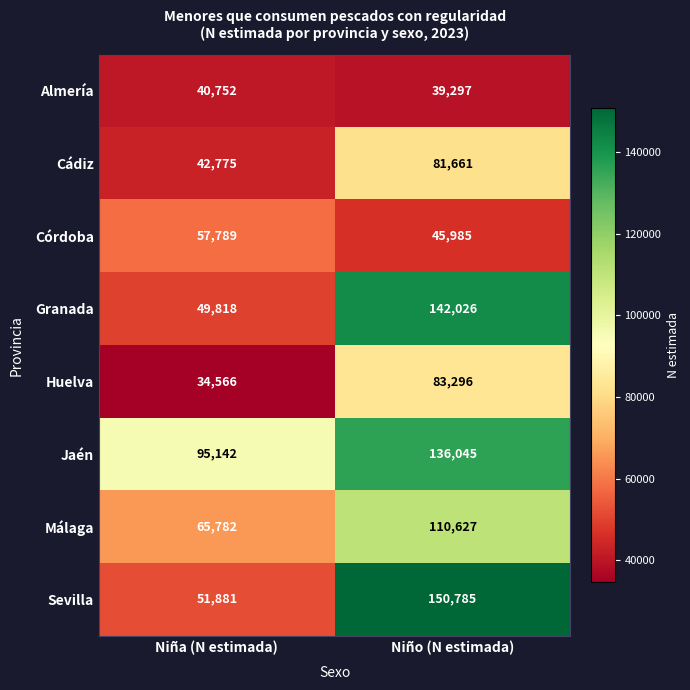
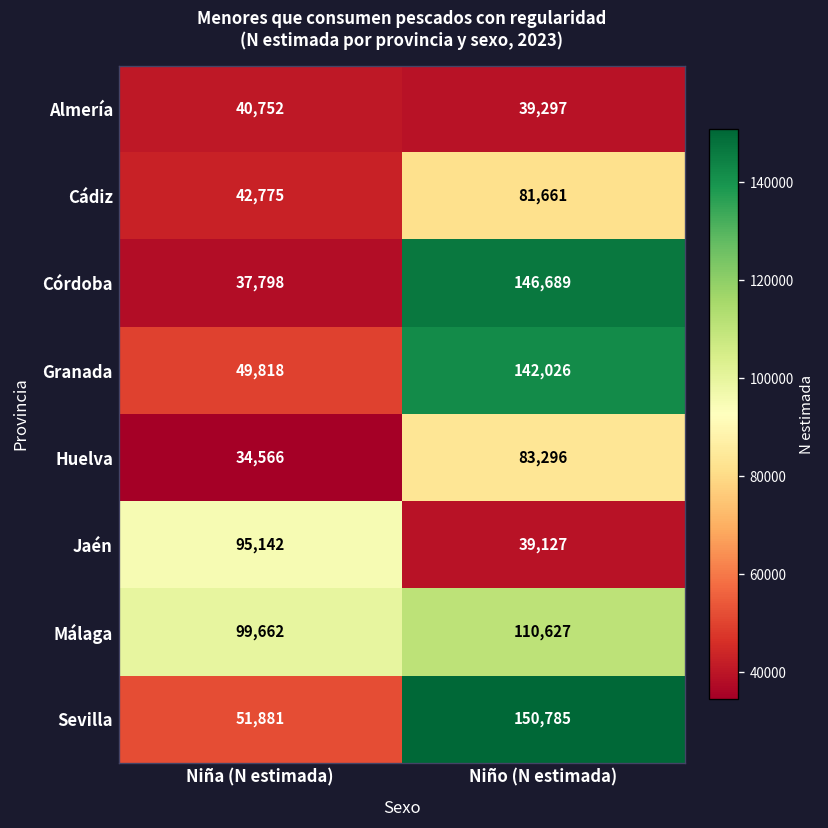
Córdoba, Niña (N estimada): 57,789 -> 37,798
Córdoba, Niño (N estimada): 45,985 -> 146,689
Jaén, Niño (N estimada): 136,045 -> 39,127
Málaga, Niña (N estimada): 65,782 -> 99,662
